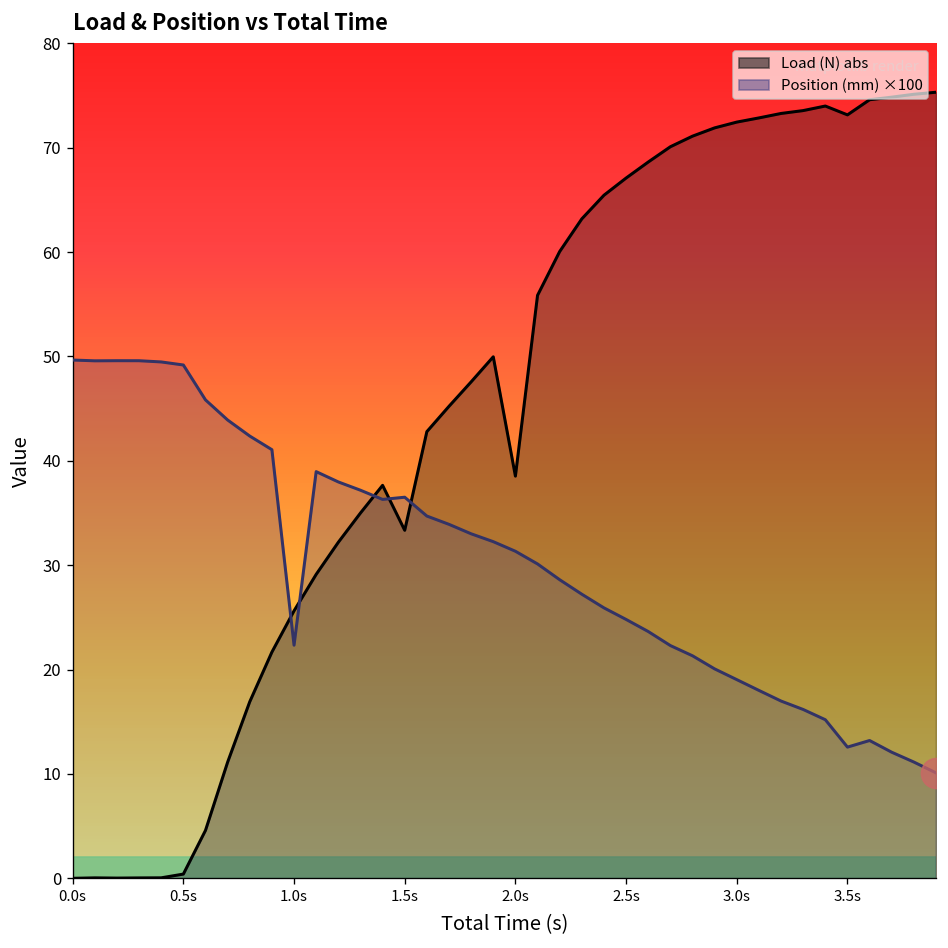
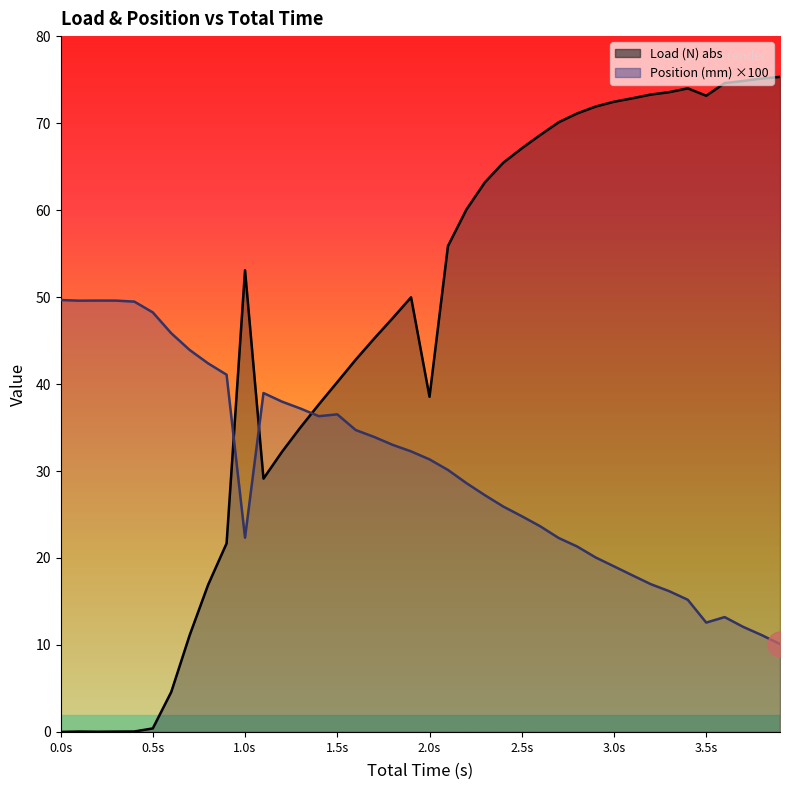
Position (mm) ×100, 0.5s: 49 -> 48
Load (N) abs, 1.0s: 26 -> 53
Load (N) abs, 1.5s: 33 -> 40
